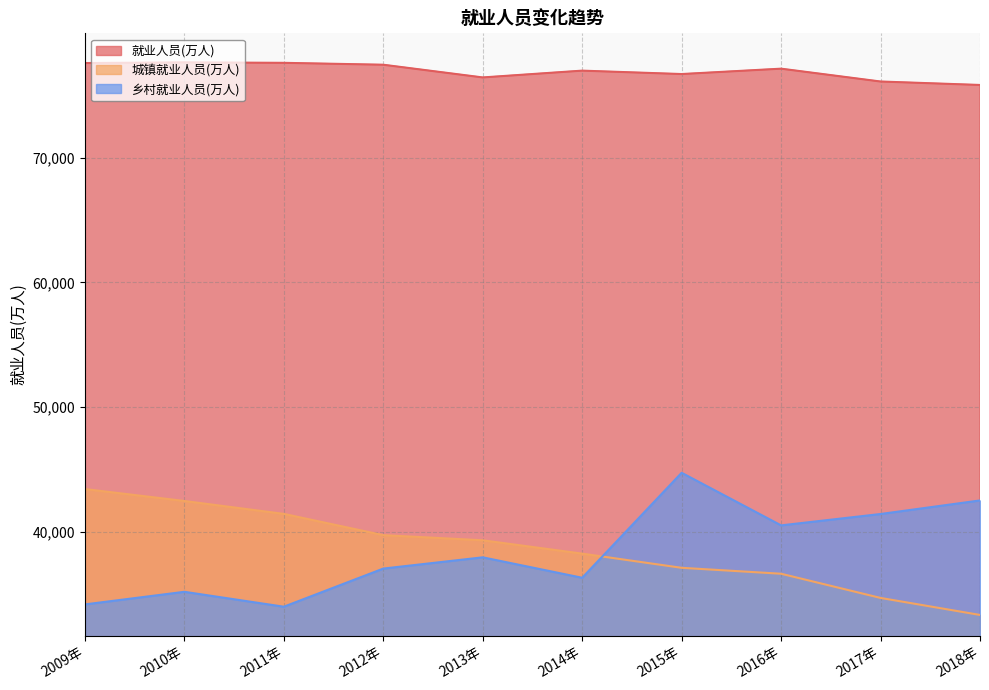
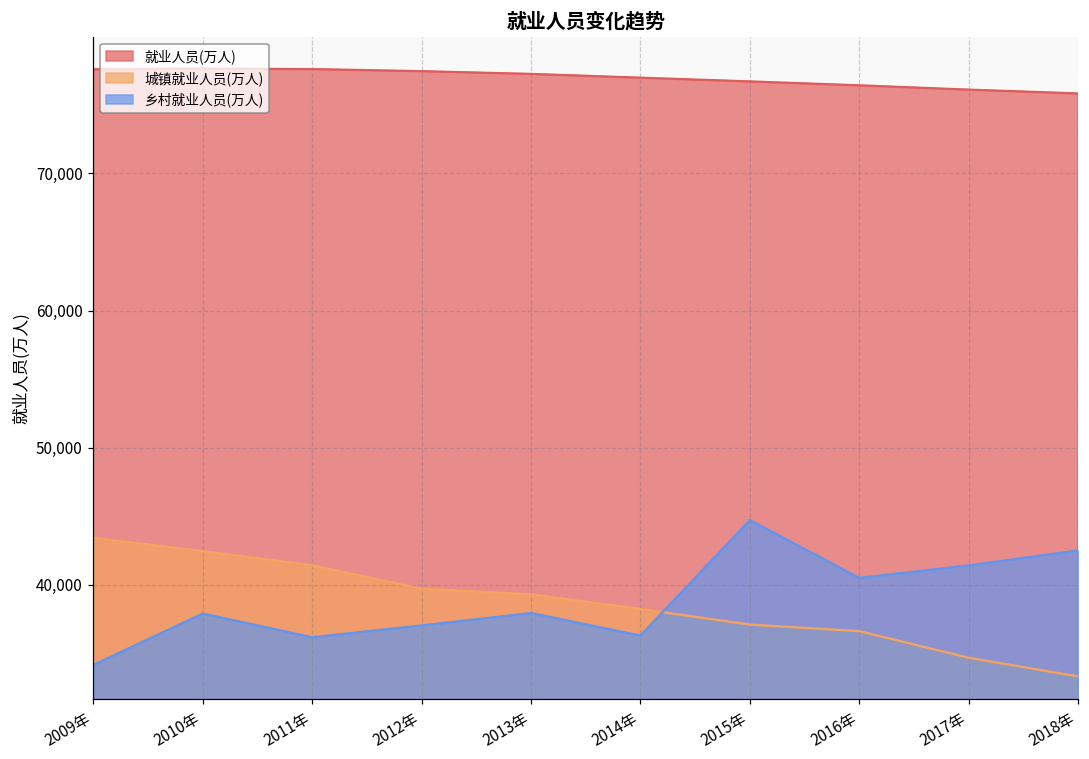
乡村就业人员(万人), 2010年: 35,200 -> 37,900
乡村就业人员(万人), 2011年: 34,000 -> 36,200
就业人员(万人), 2013年: 76,400 -> 77,300
就业人员(万人), 2016年: 77,100 -> 76,400
